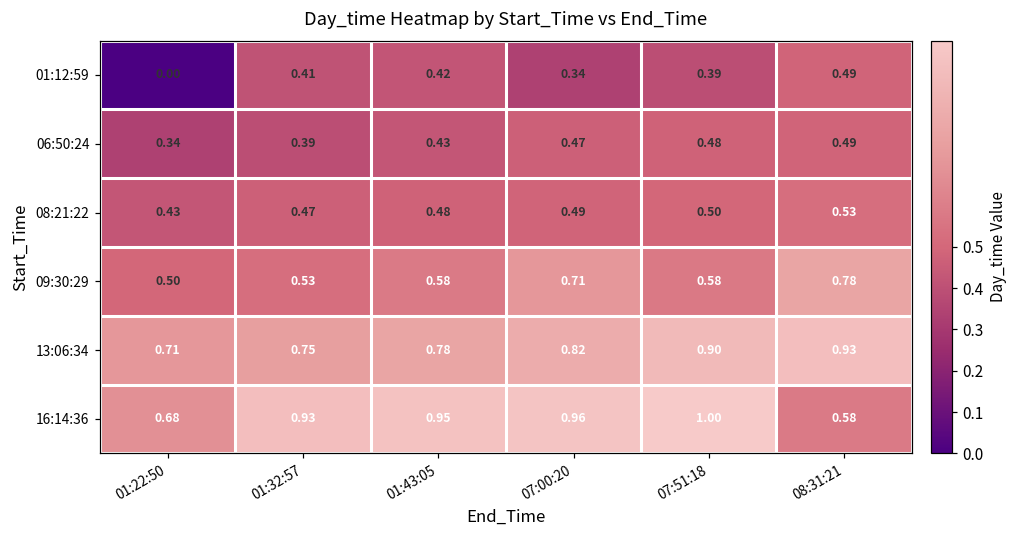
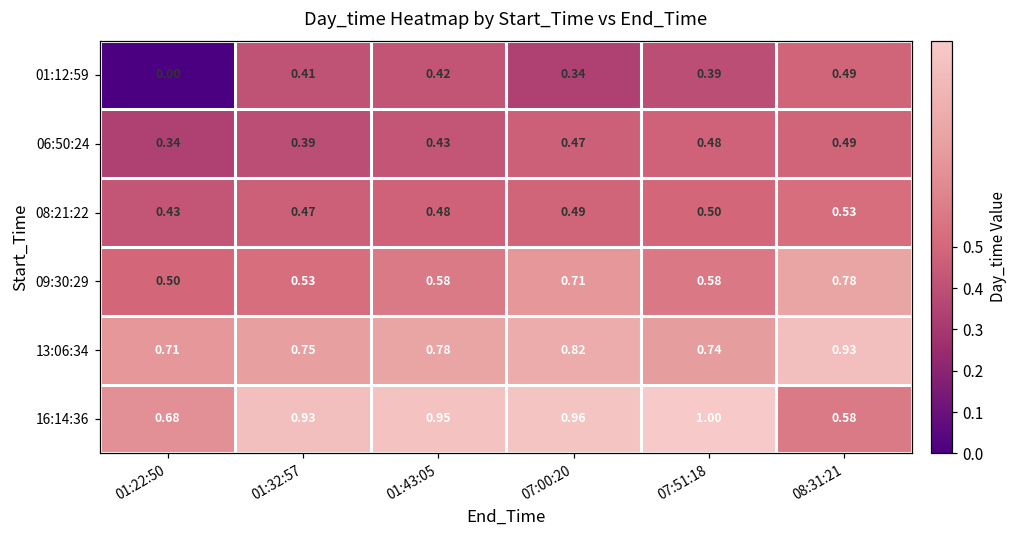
13:06:34, 07:51:18: 0.90 -> 0.74
